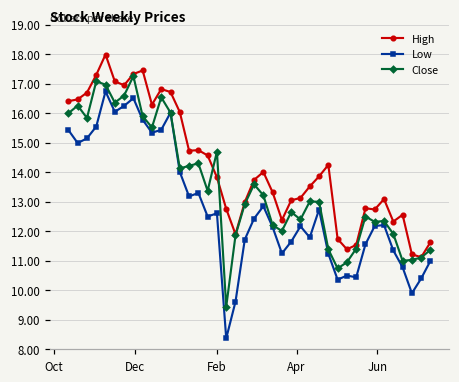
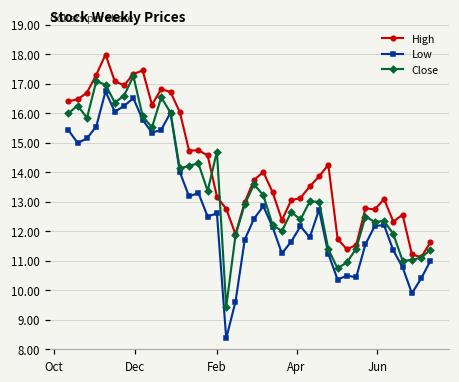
High, Feb: 13.8 -> 13.2
